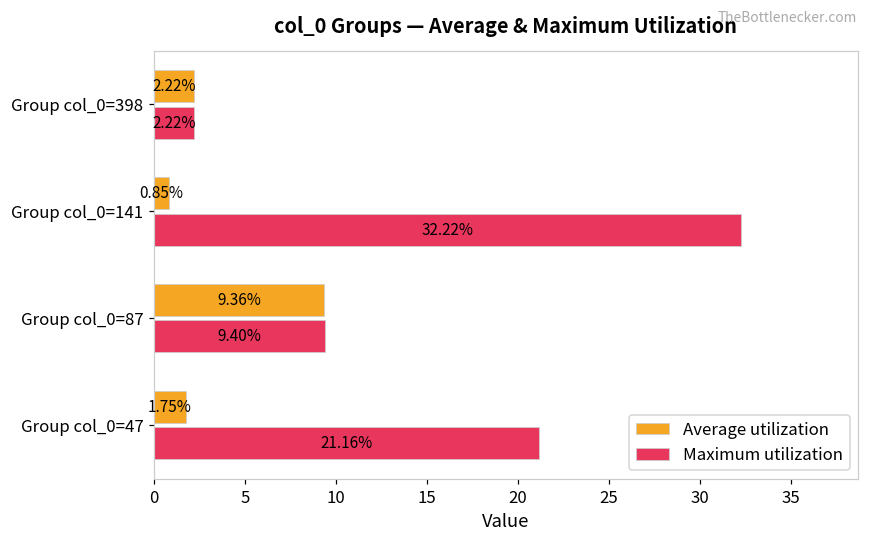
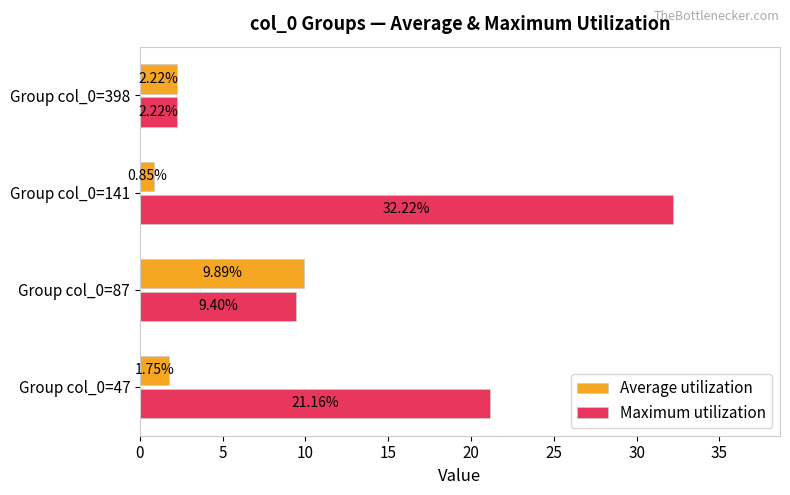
Average utilization, Group col_0=87: 9.36% -> 9.89%
